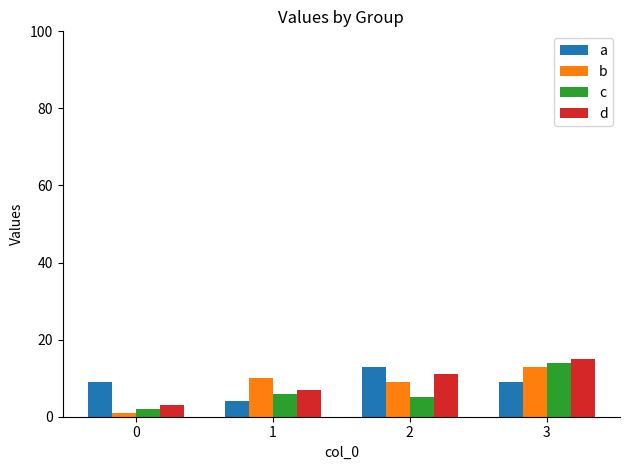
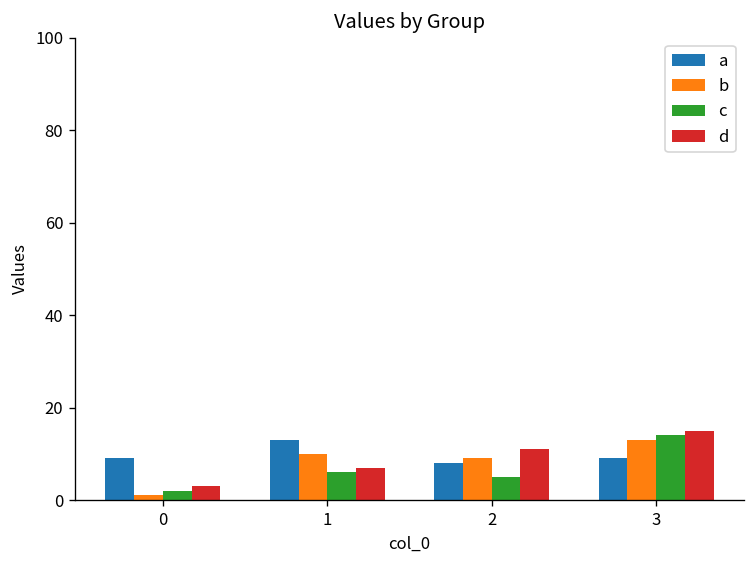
a, 1: 4 -> 13
a, 2: 13 -> 8
